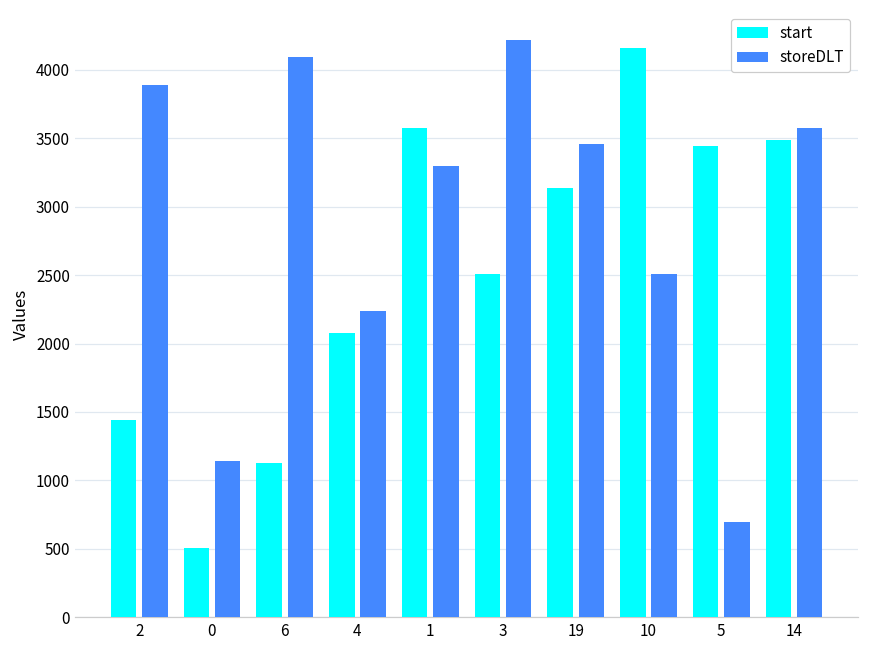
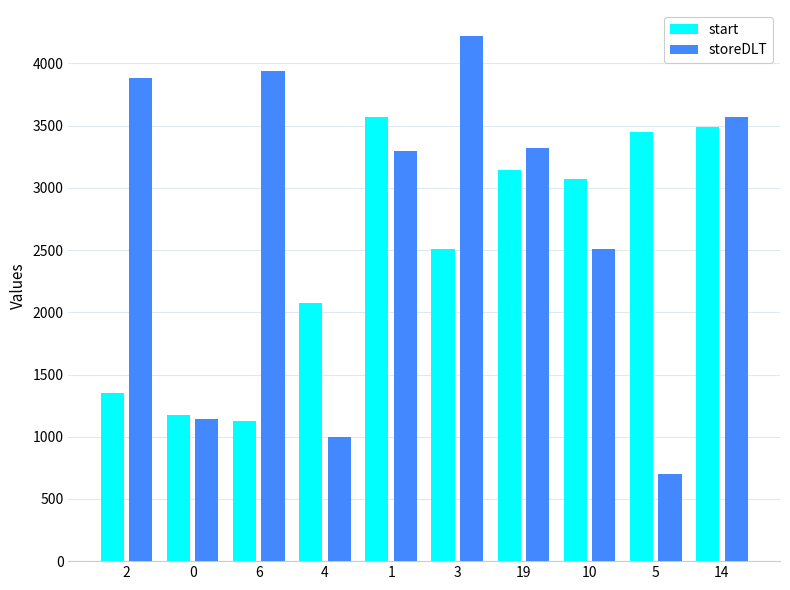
start, 2: 1440 -> 1350
start, 0: 510 -> 1170
storeDLT, 6: 4090 -> 3940
storeDLT, 4: 2240 -> 1000
storeDLT, 19: 3460 -> 3320
start, 10: 4160 -> 3070
